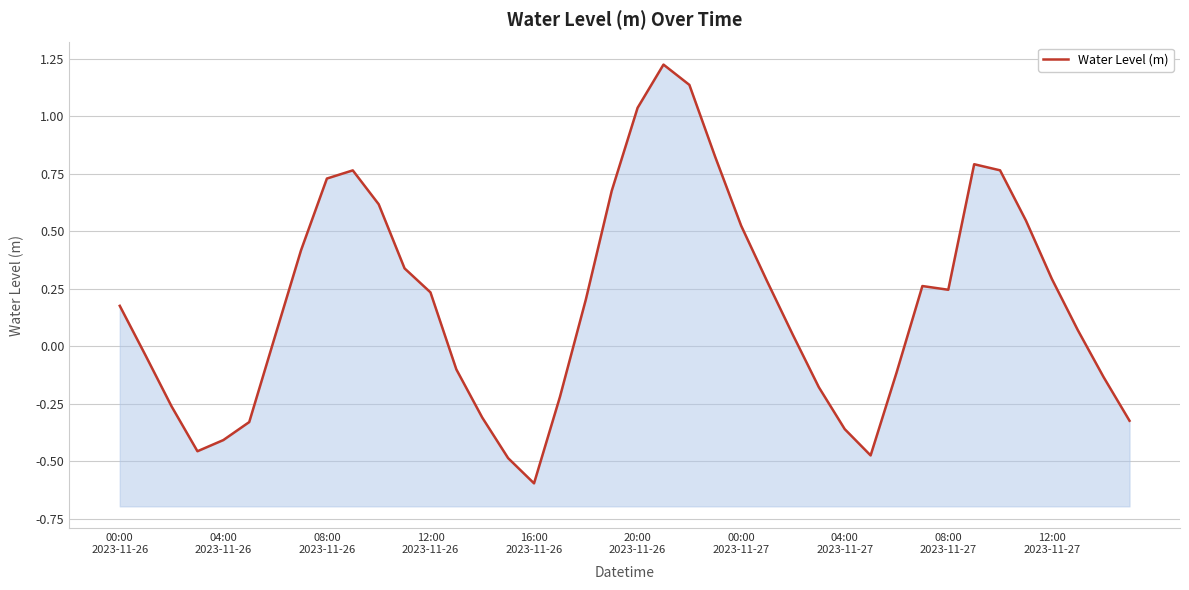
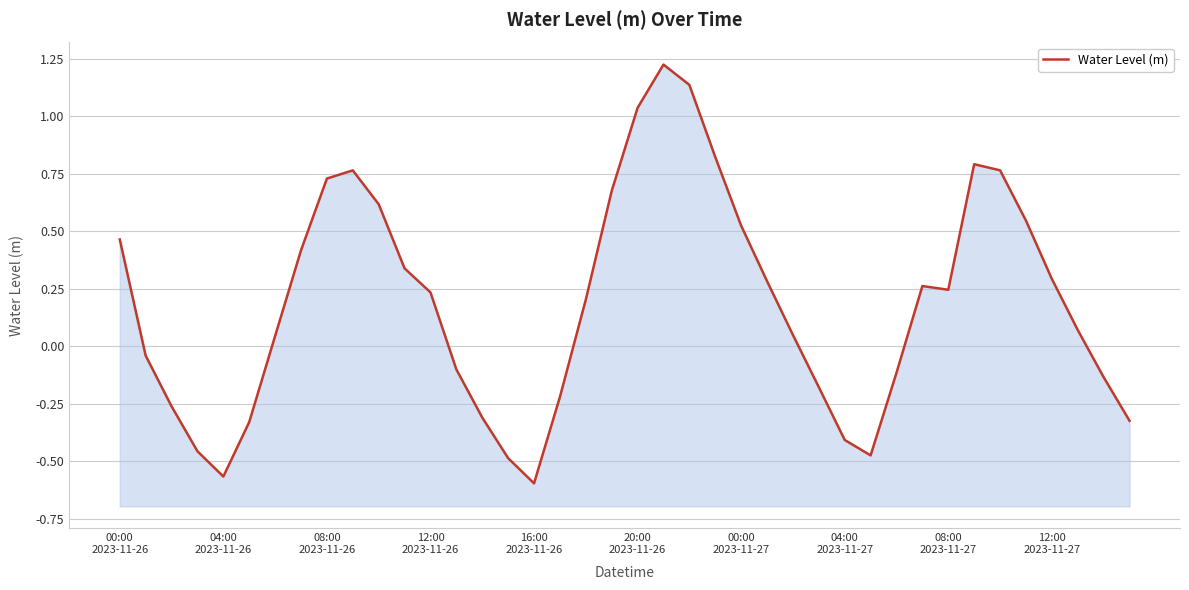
00:00 2023-11-26: 0.18 -> 0.47
04:00 2023-11-26: -0.41 -> -0.57
04:00 2023-11-27: -0.36 -> -0.41
